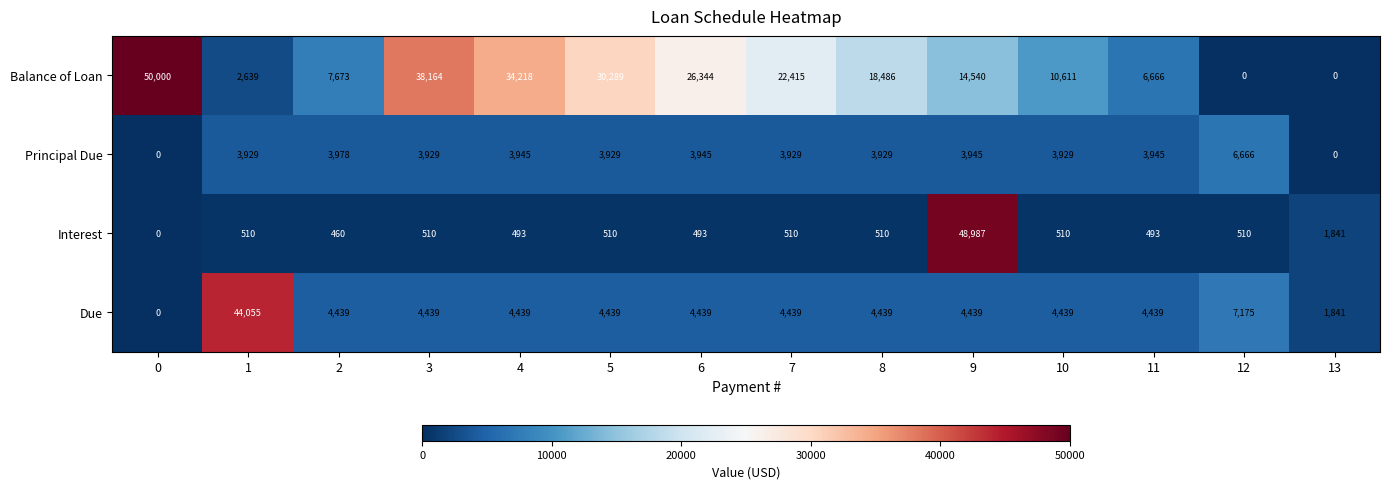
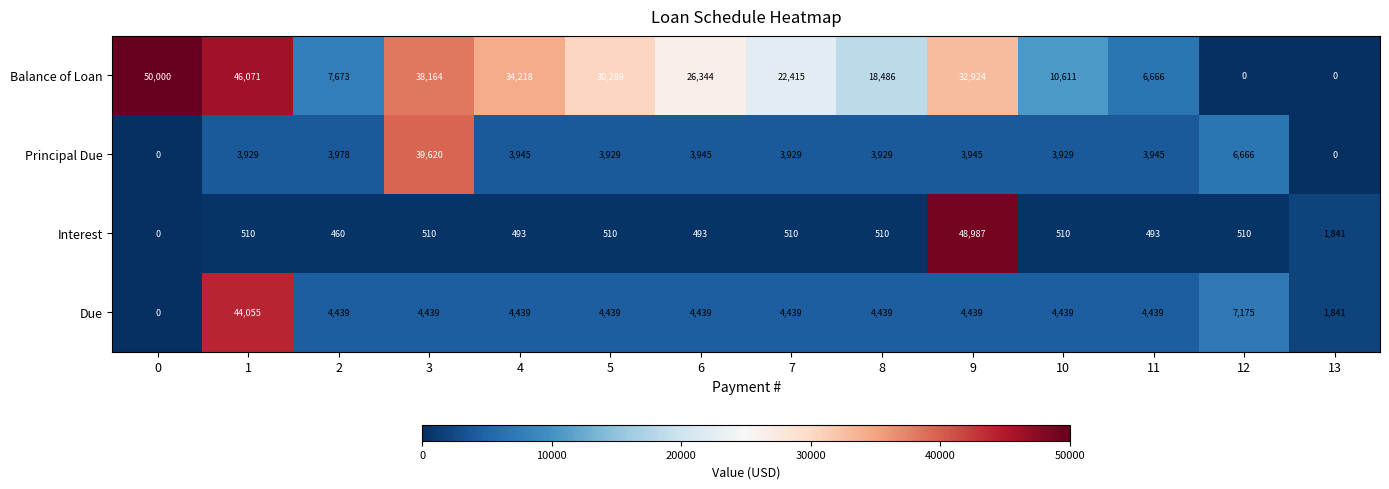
Balance of Loan, 1: 2,639 -> 46,071
Balance of Loan, 9: 14,540 -> 32,924
Principal Due, 3: 3,929 -> 39,620
